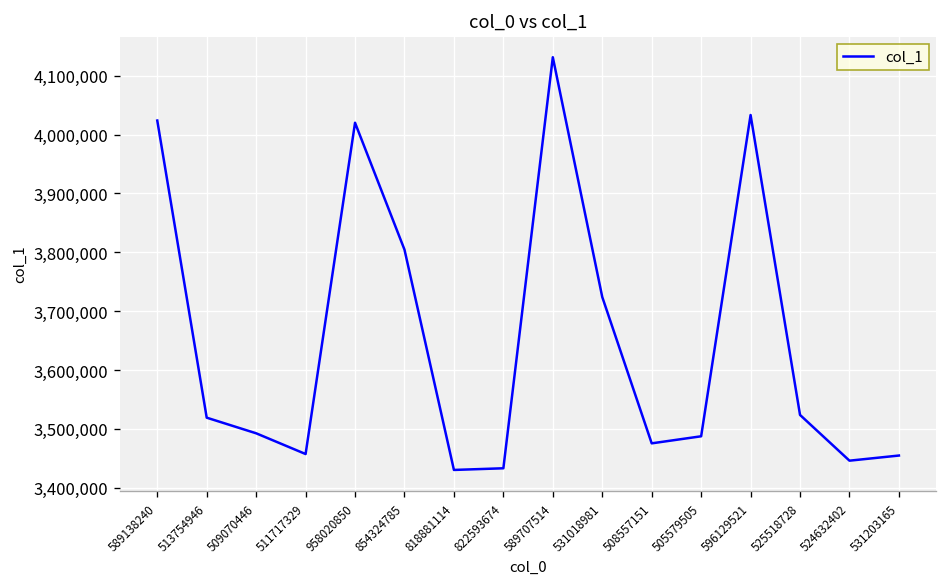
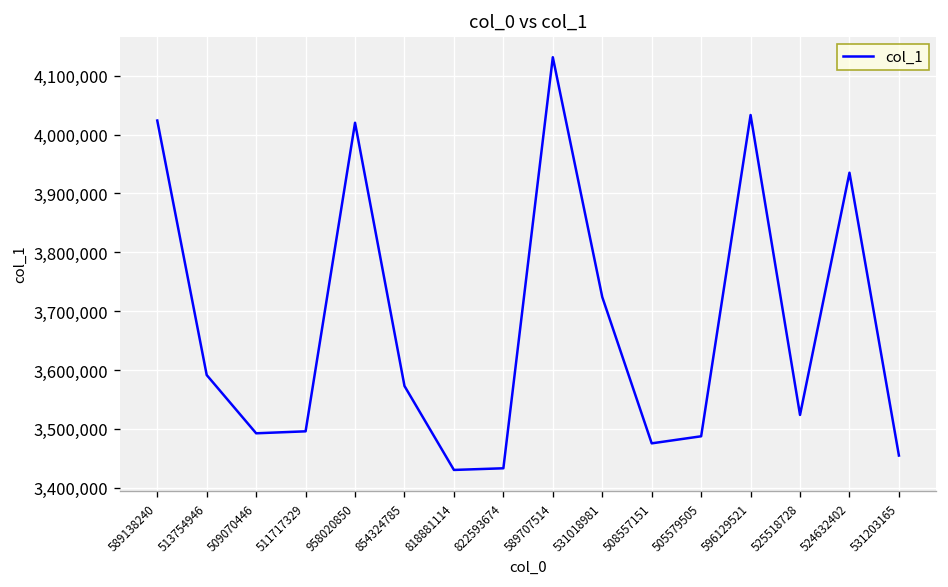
513754946: 3,520,000 -> 3,590,000
511717329: 3,460,000 -> 3,500,000
854324785: 3,800,000 -> 3,570,000
524632402: 3,450,000 -> 3,940,000
